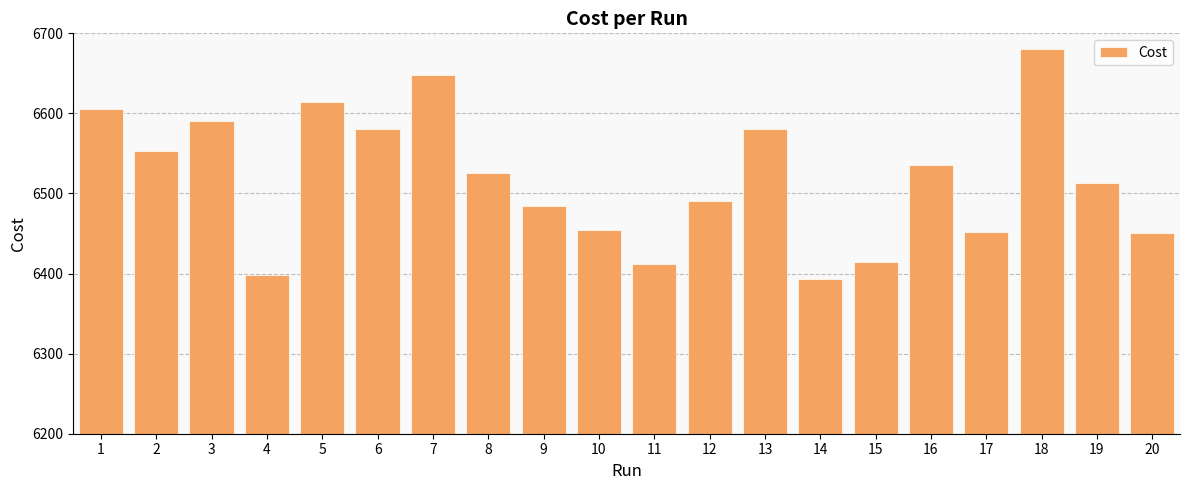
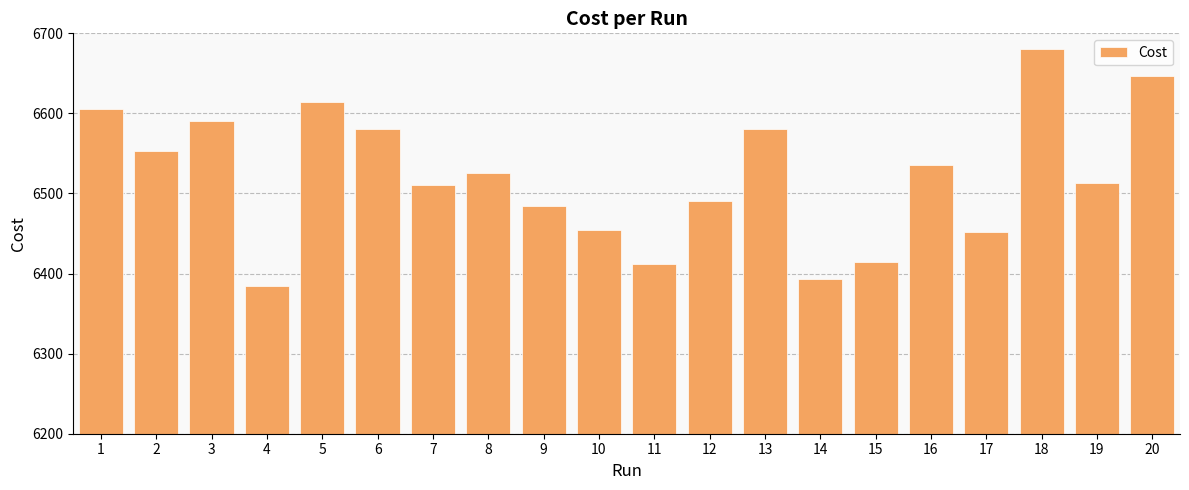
4: 6400 -> 6380
7: 6650 -> 6510
20: 6450 -> 6650
